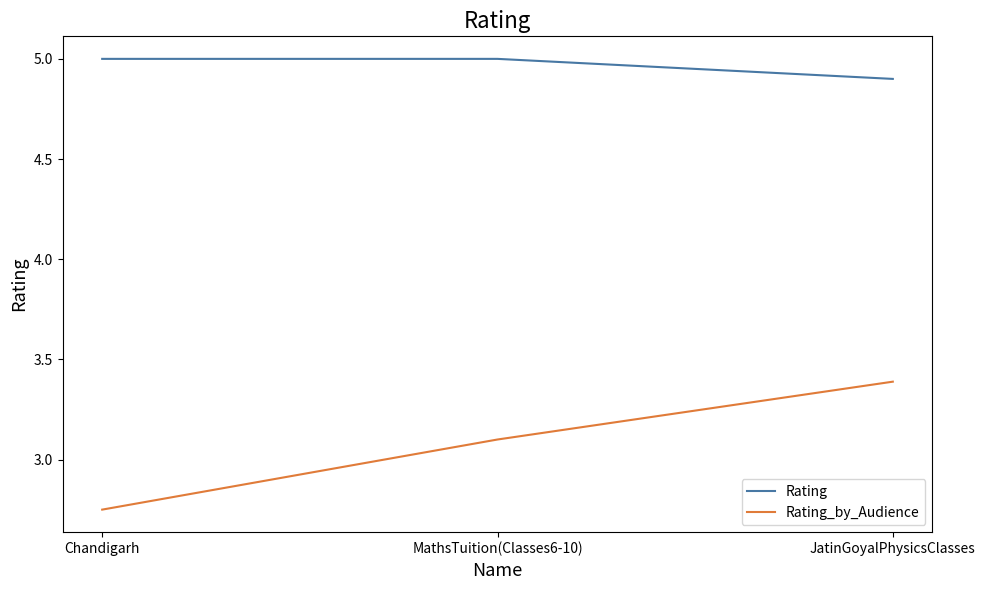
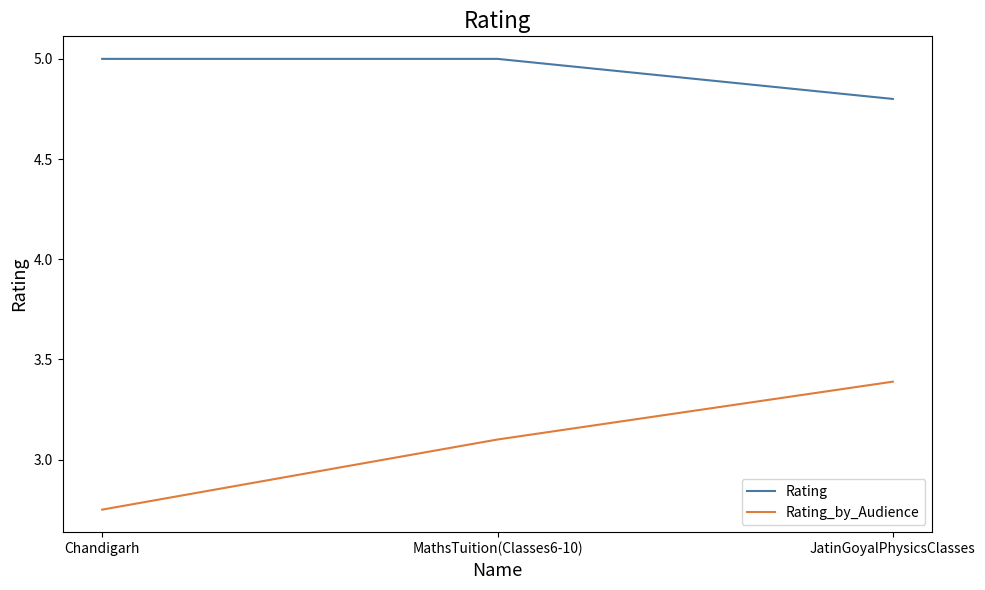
Rating, JatinGoyalPhysicsClasses: 4.9 -> 4.8
